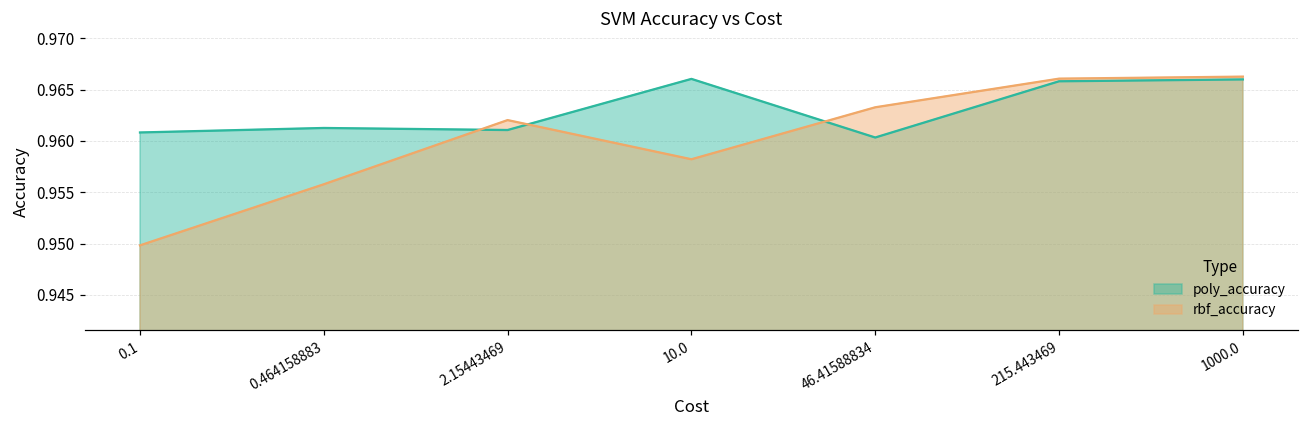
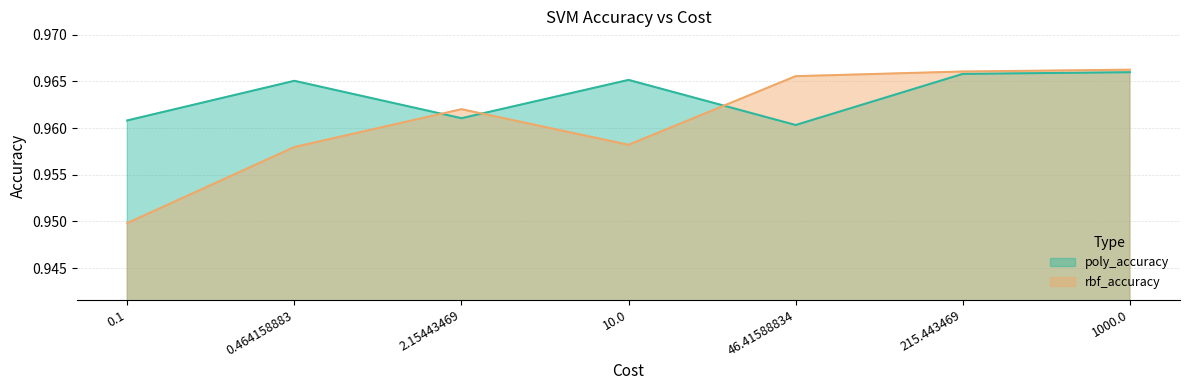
poly_accuracy, 0.464158883: 0.961 -> 0.965
rbf_accuracy, 0.464158883: 0.956 -> 0.958
poly_accuracy, 10.0: 0.966 -> 0.965
rbf_accuracy, 46.41588834: 0.963 -> 0.966
